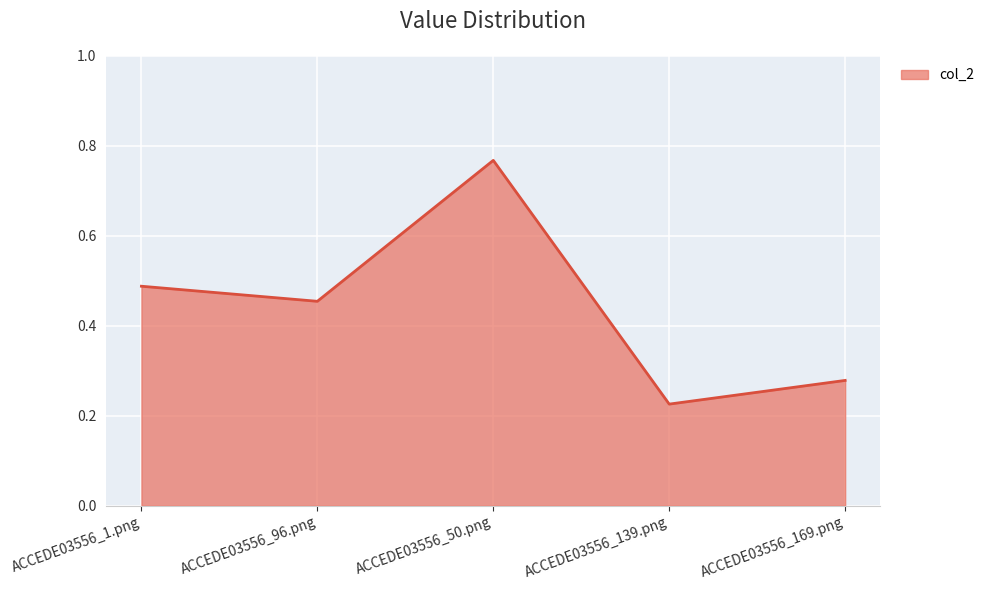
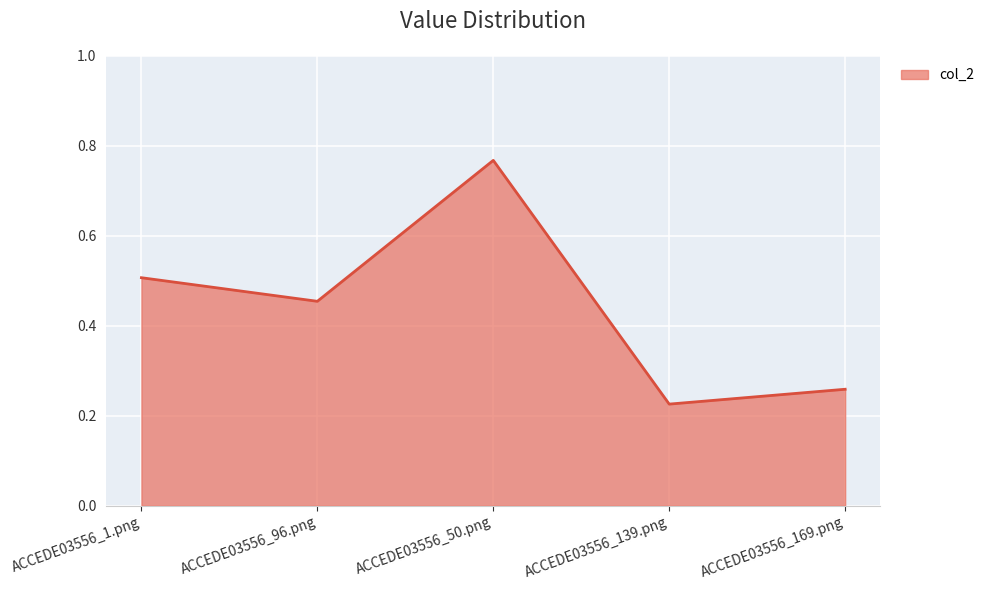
ACCEDE03556_1.png: 0.49 -> 0.51
ACCEDE03556_169.png: 0.28 -> 0.26
